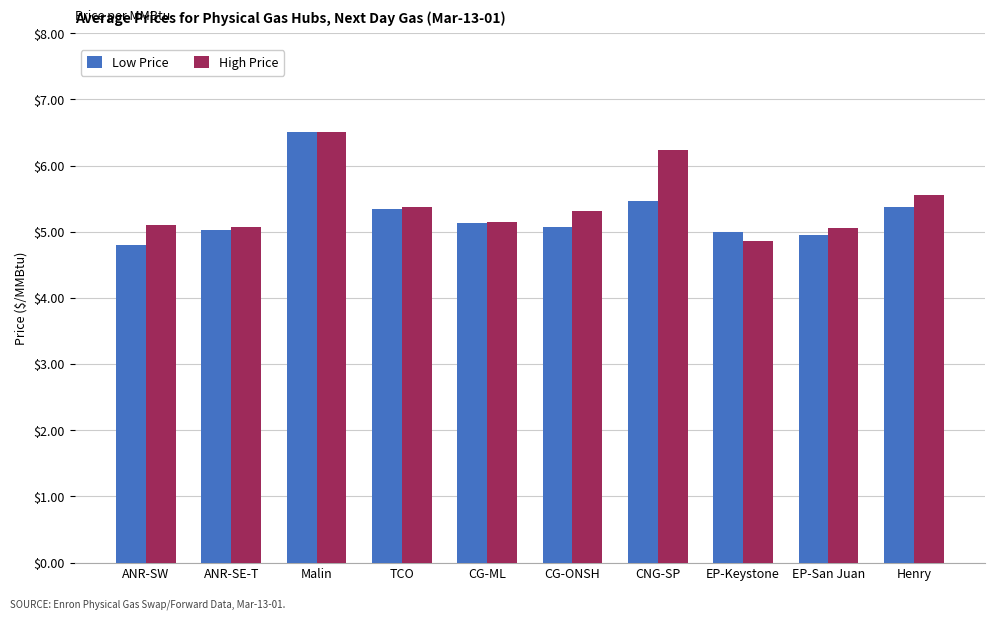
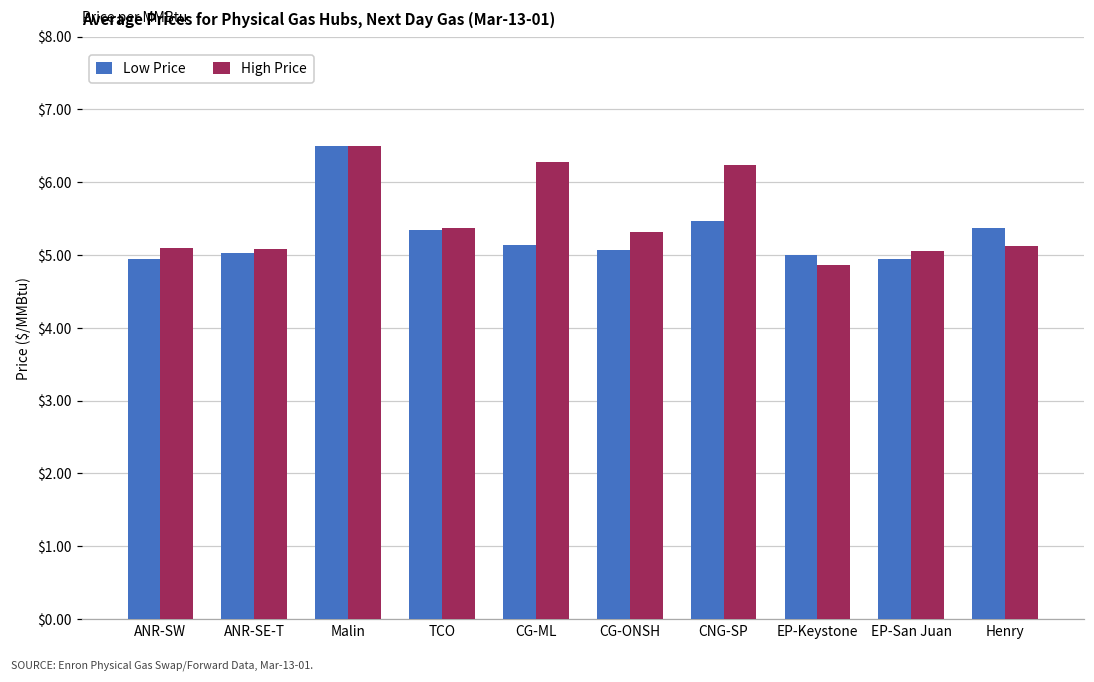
Low Price, ANR-SW: $4.8 -> $5.0
High Price, CG-ML: $5.1 -> $6.3
High Price, Henry: $5.6 -> $5.1
